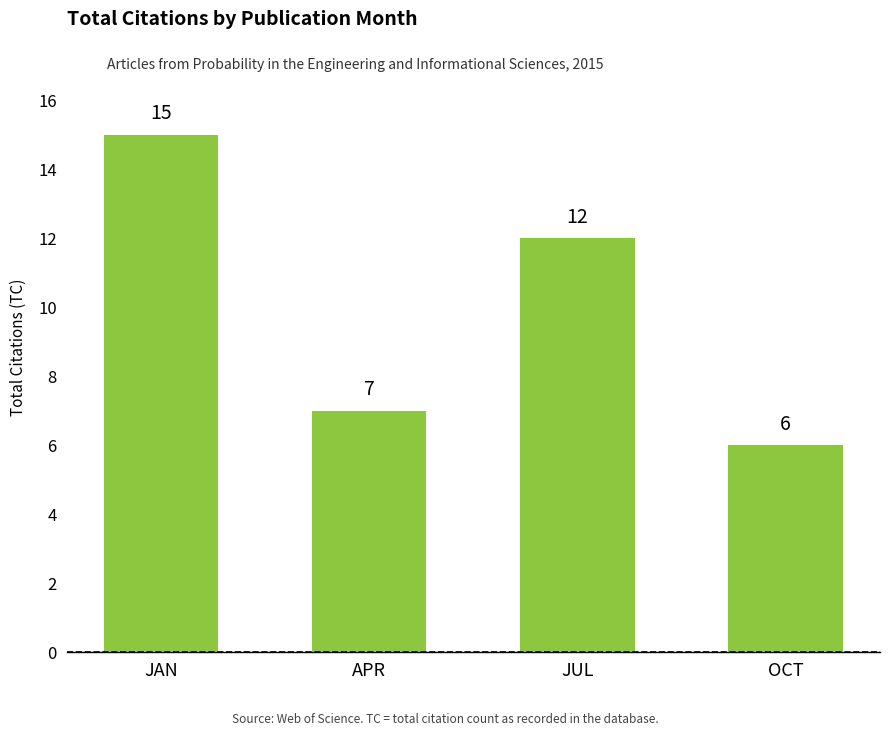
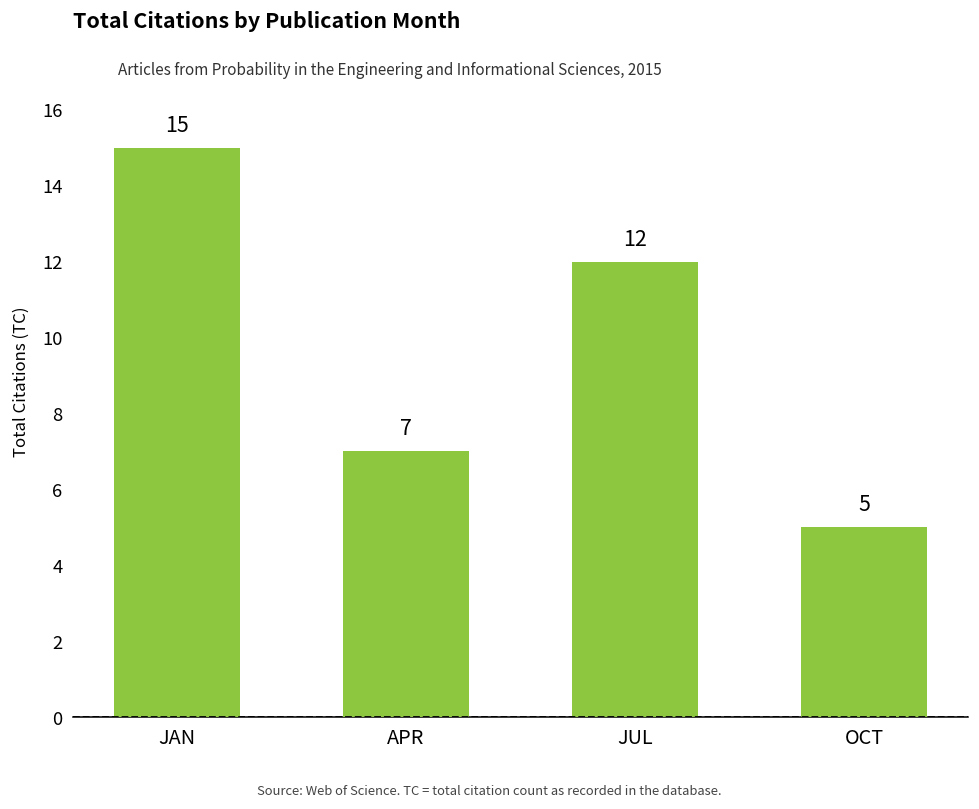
OCT: 6 -> 5
